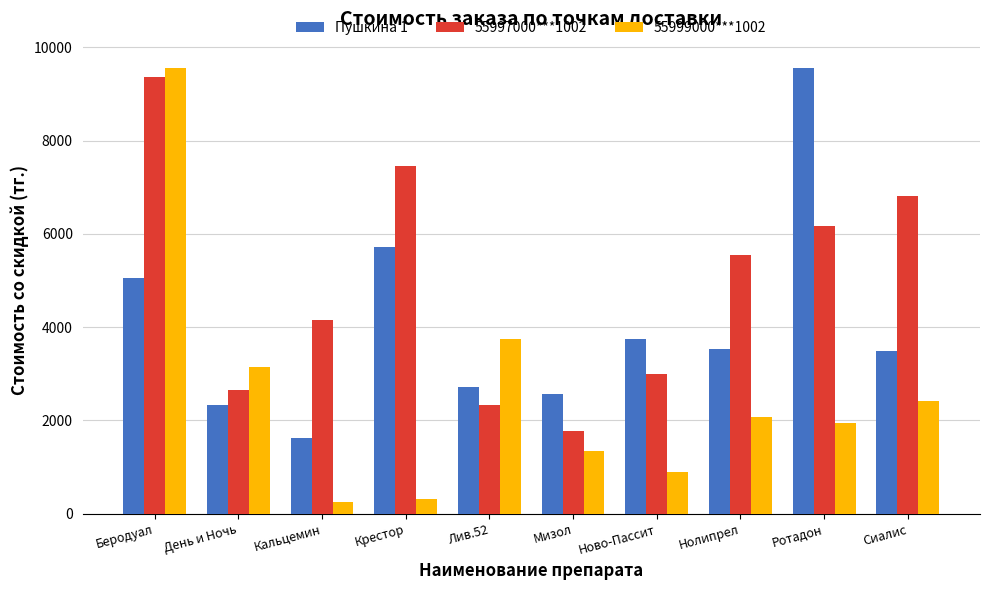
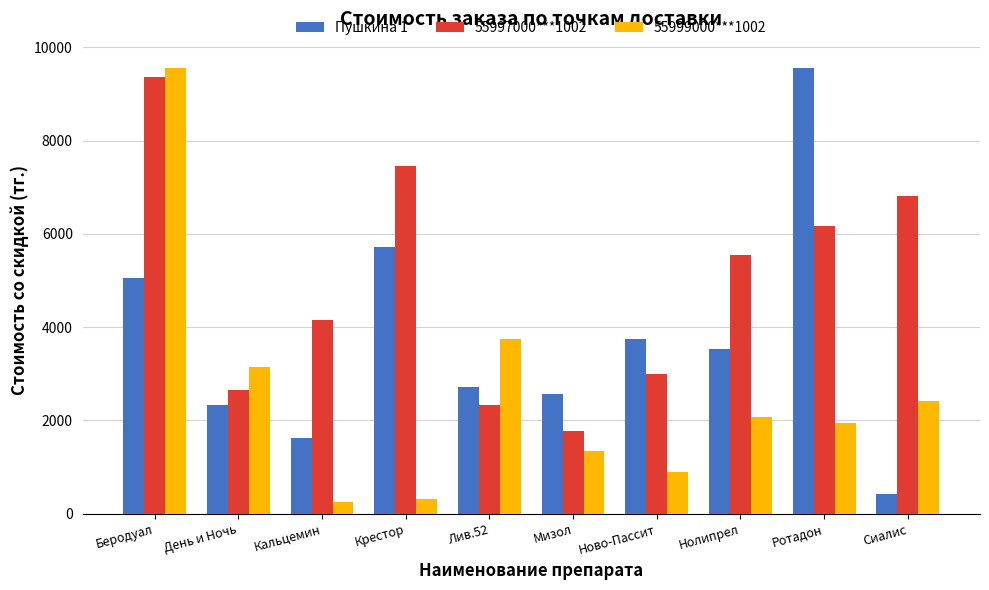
Пушкина 1, Сиалис: 3500 -> 400
